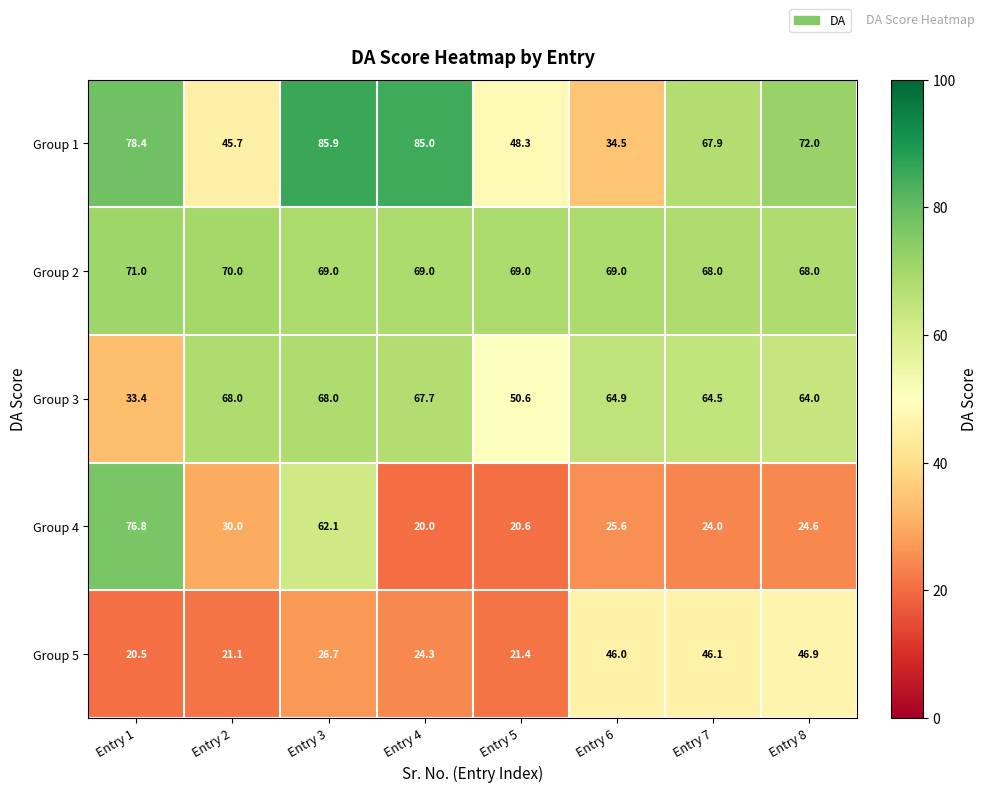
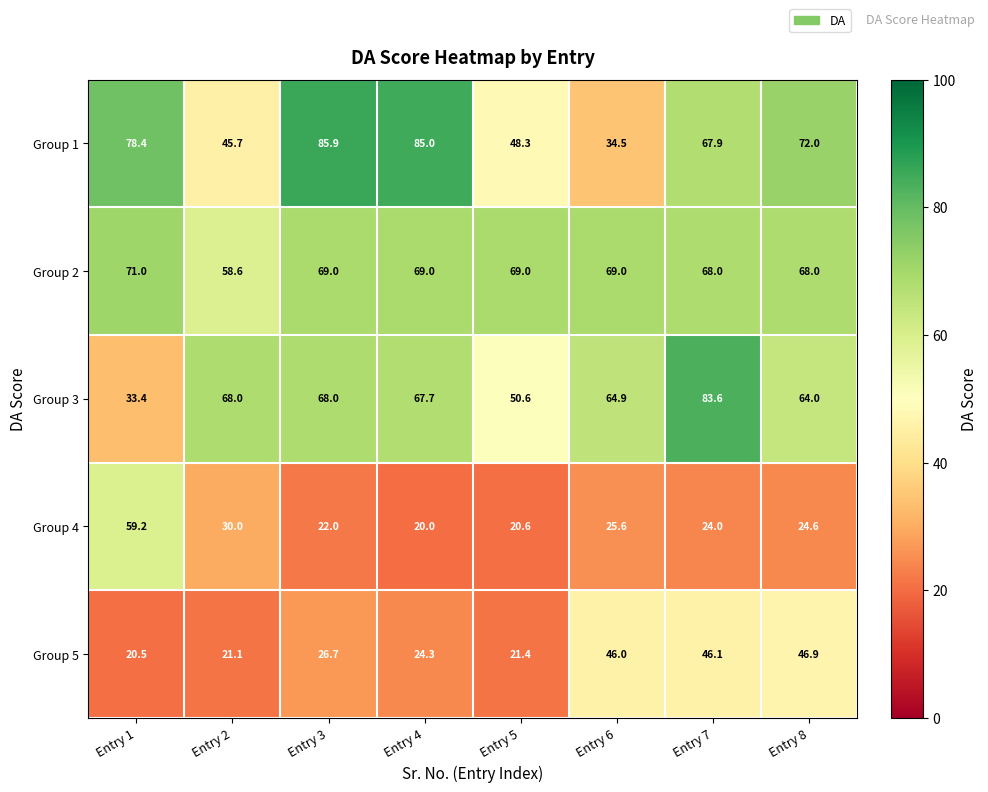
Group 2, Entry 2: 70.0 -> 58.6
Group 3, Entry 7: 64.5 -> 83.6
Group 4, Entry 1: 76.8 -> 59.2
Group 4, Entry 3: 62.1 -> 22.0
